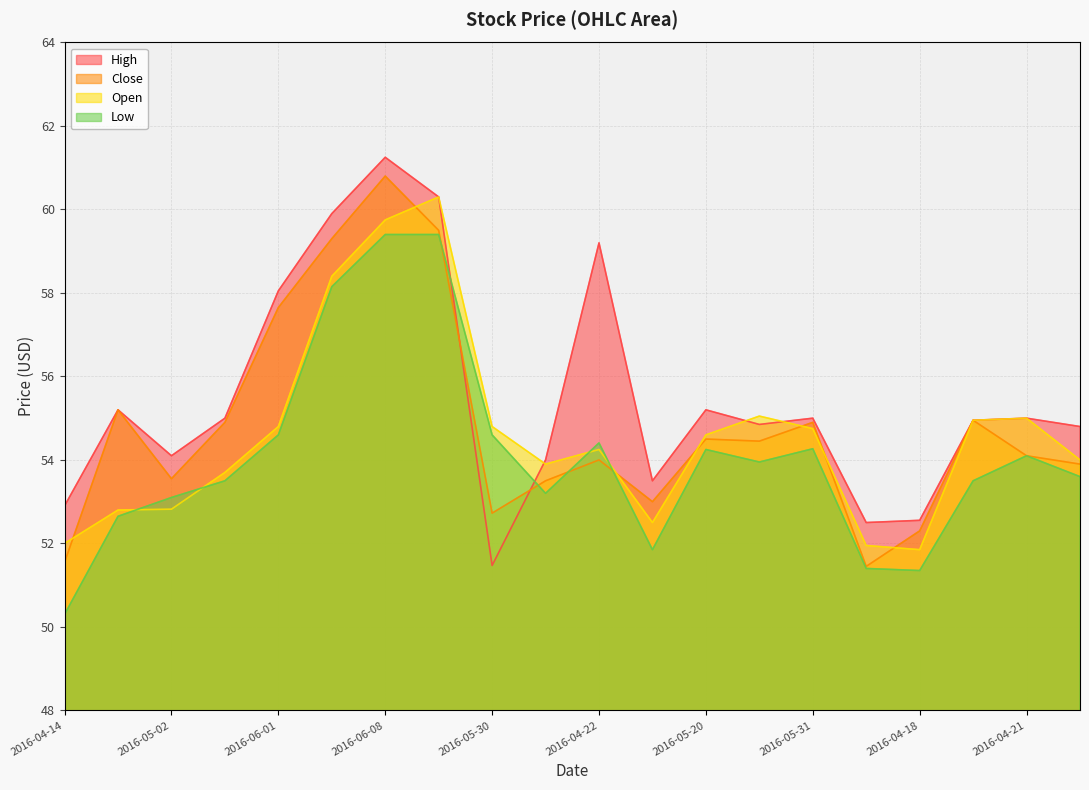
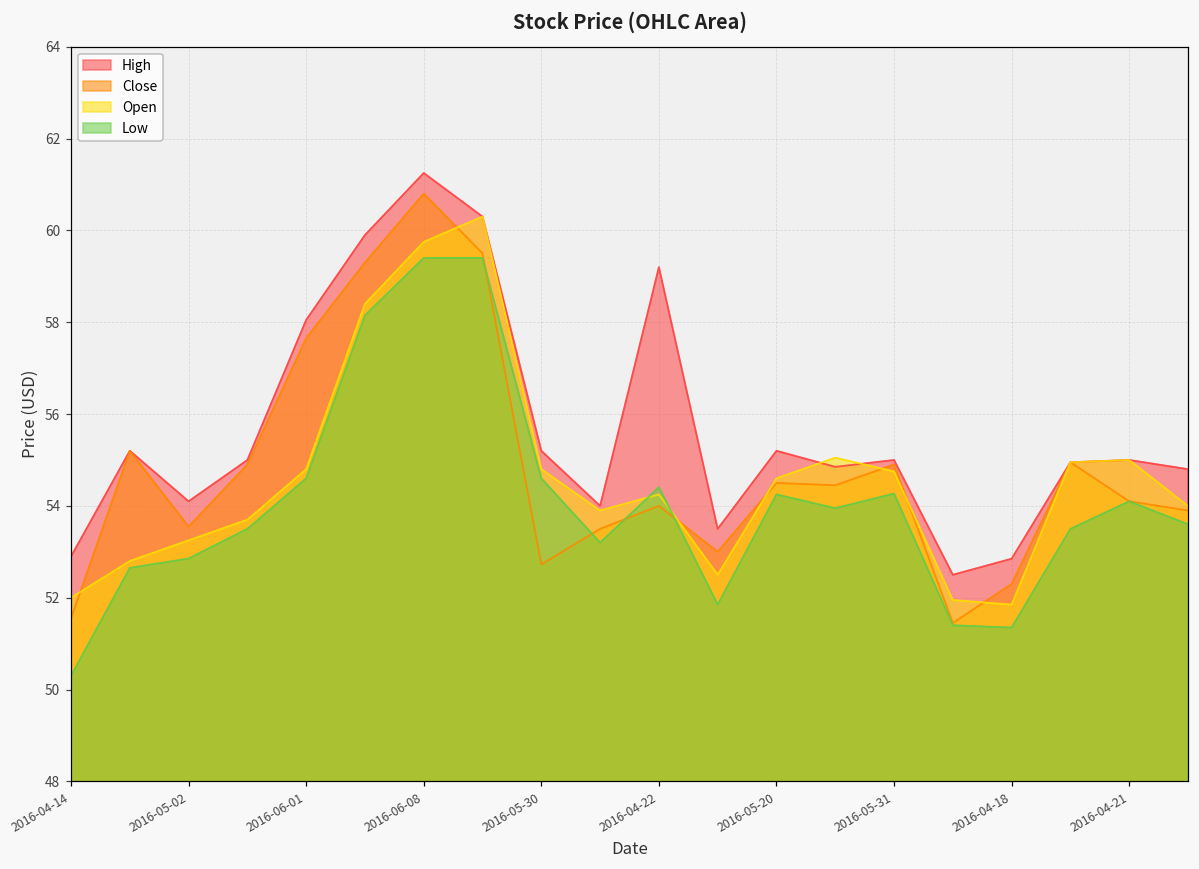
Open, 2016-05-02: 52.8 -> 53.3
Low, 2016-05-02: 53.1 -> 52.9
High, 2016-05-30: 51.5 -> 55.2
High, 2016-04-18: 52.6 -> 52.8
